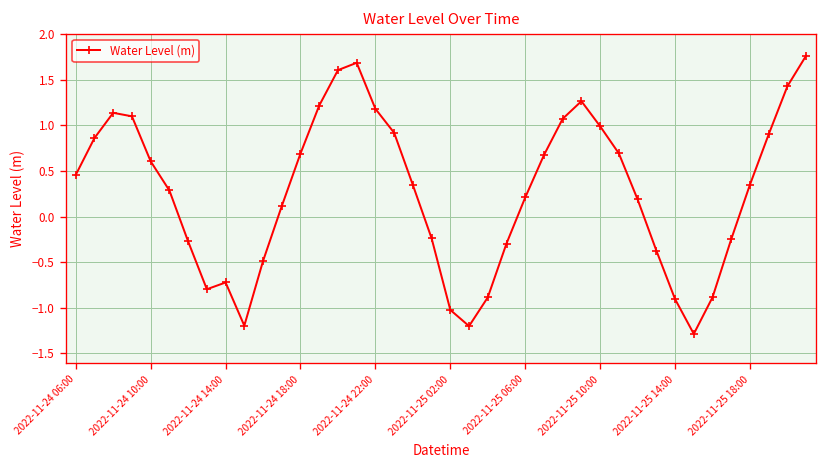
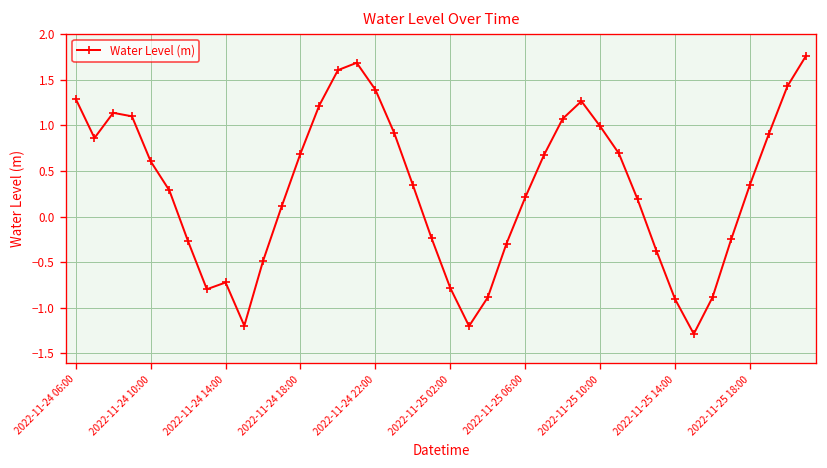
2022-11-24 06:00: 0.5 -> 1.3
2022-11-24 22:00: 1.2 -> 1.4
2022-11-25 02:00: -1.0 -> -0.8
